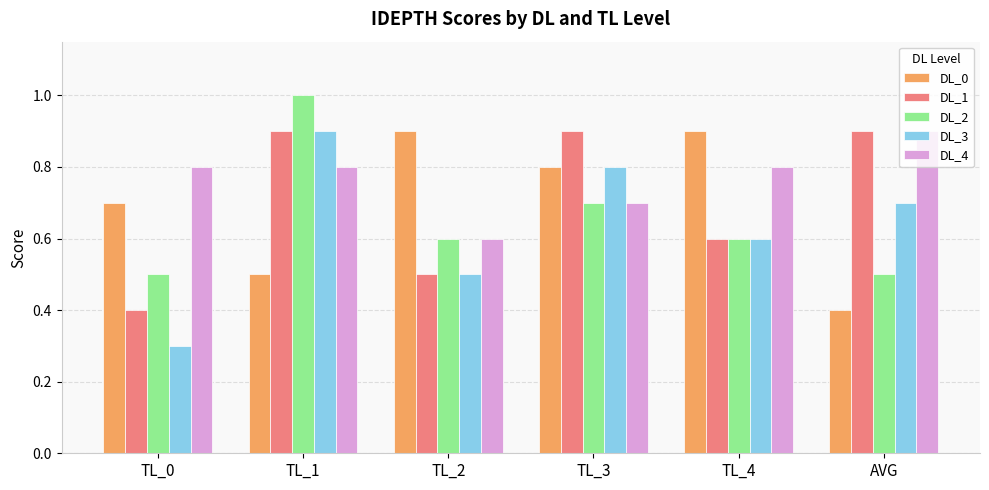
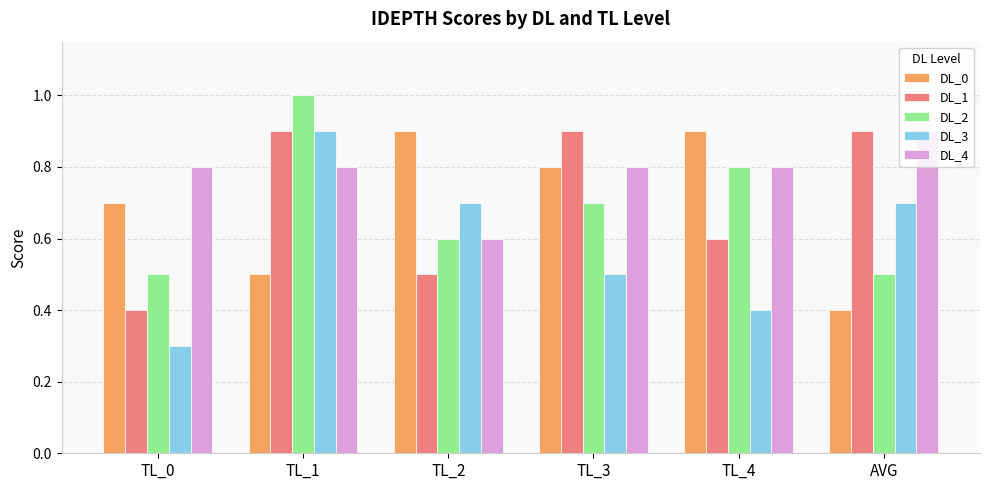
DL_3, TL_2: 0.5 -> 0.7
DL_3, TL_3: 0.8 -> 0.5
DL_4, TL_3: 0.7 -> 0.8
DL_2, TL_4: 0.6 -> 0.8
DL_3, TL_4: 0.6 -> 0.4
